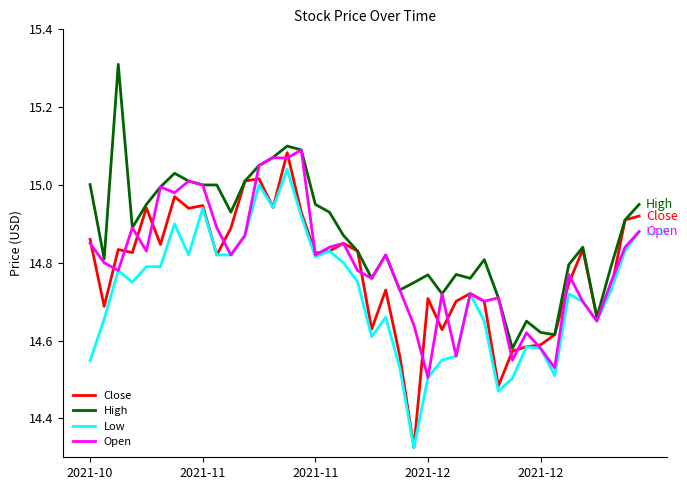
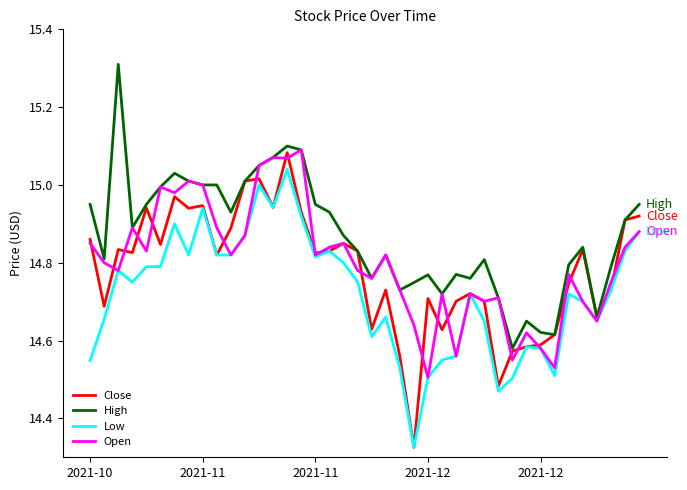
High, 2021-10: 15.00 -> 14.95
